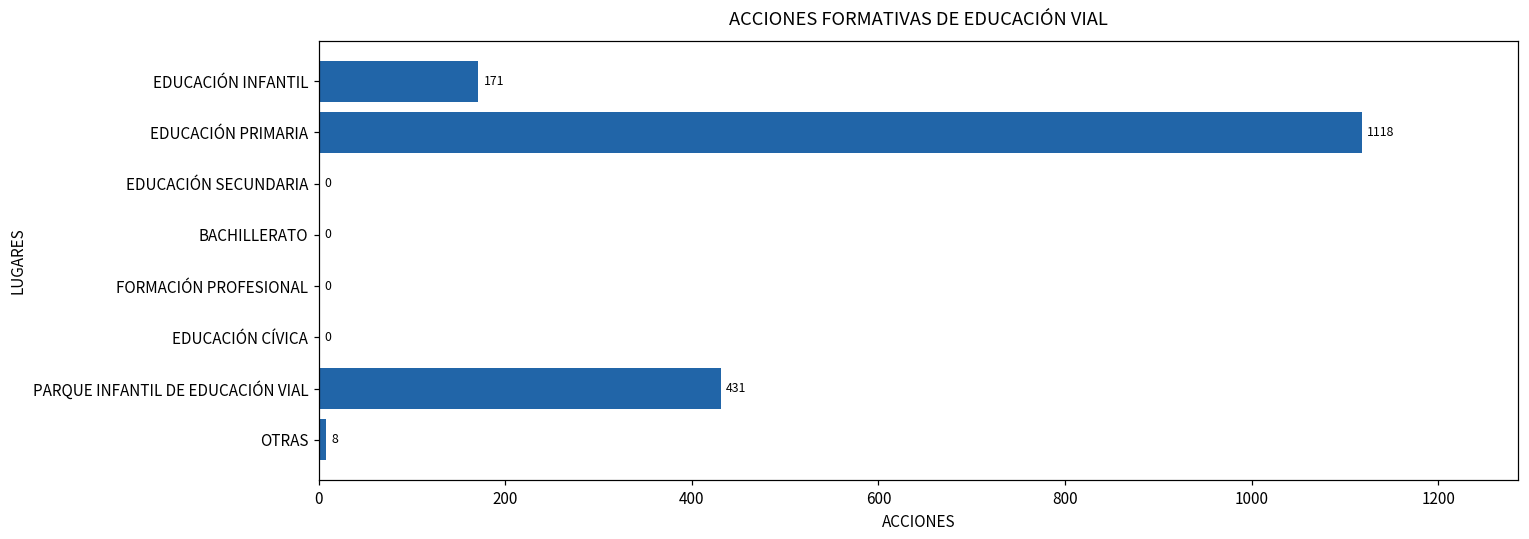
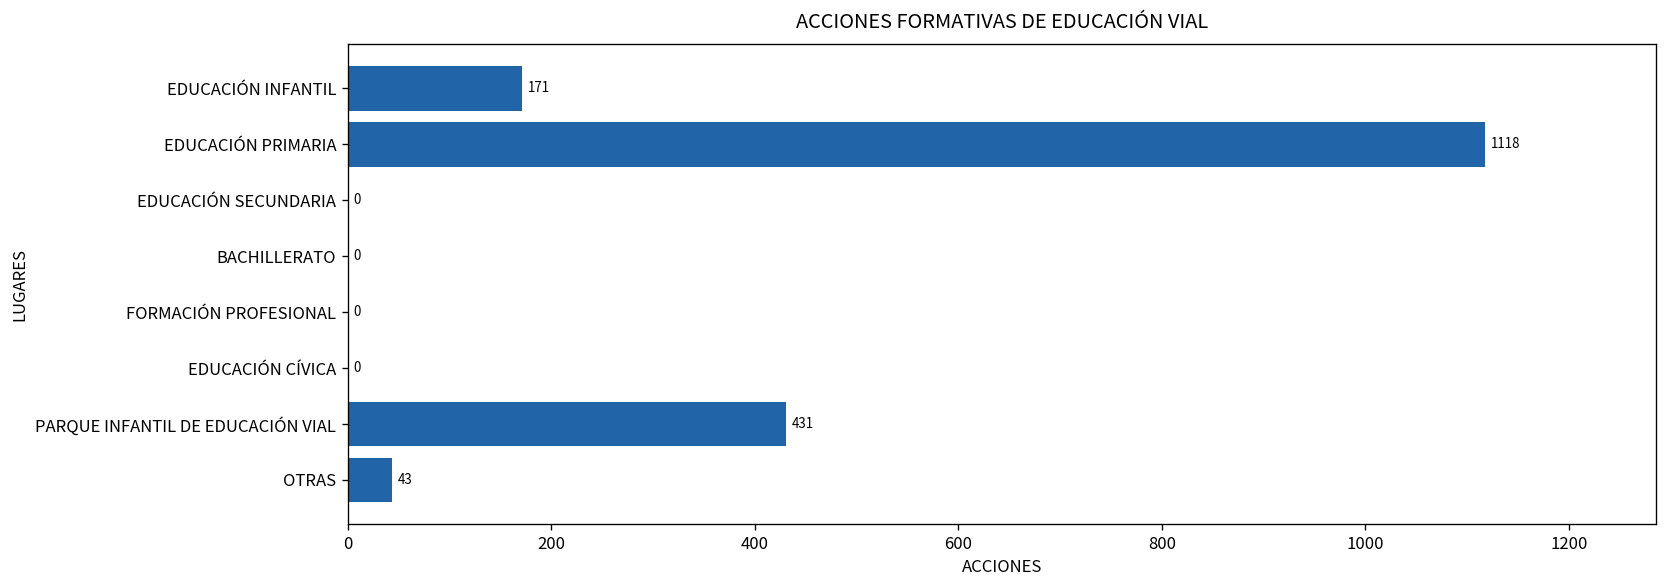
OTRAS: 8 -> 43
